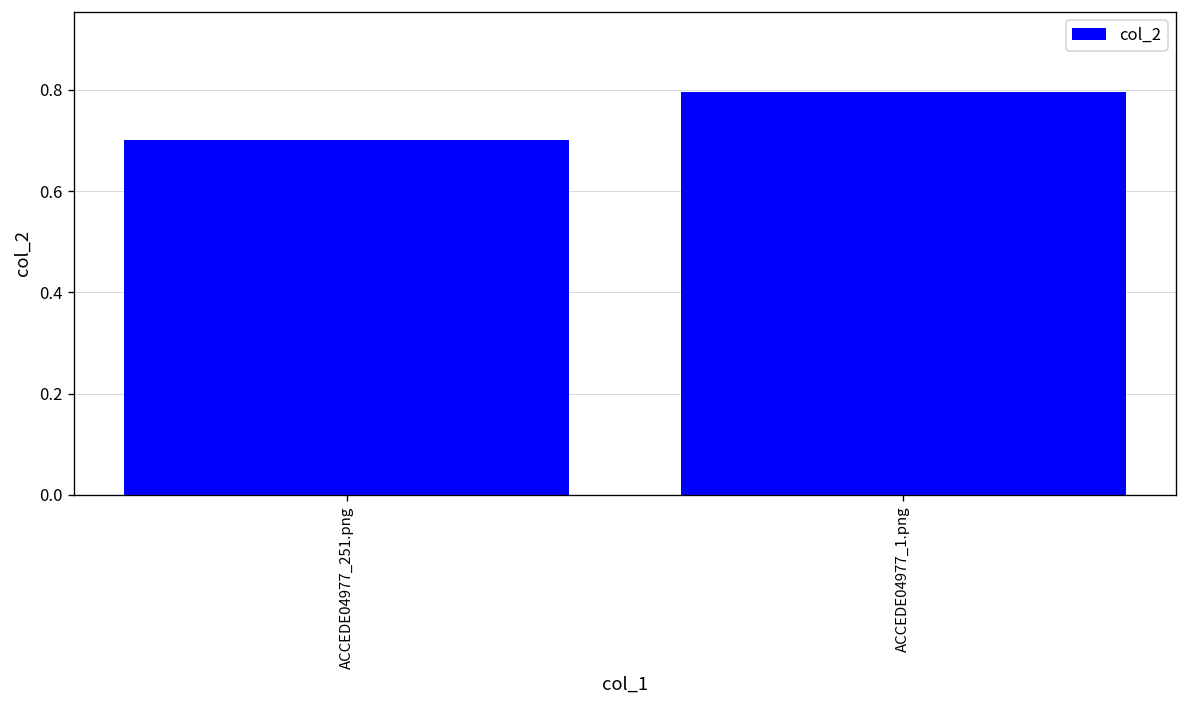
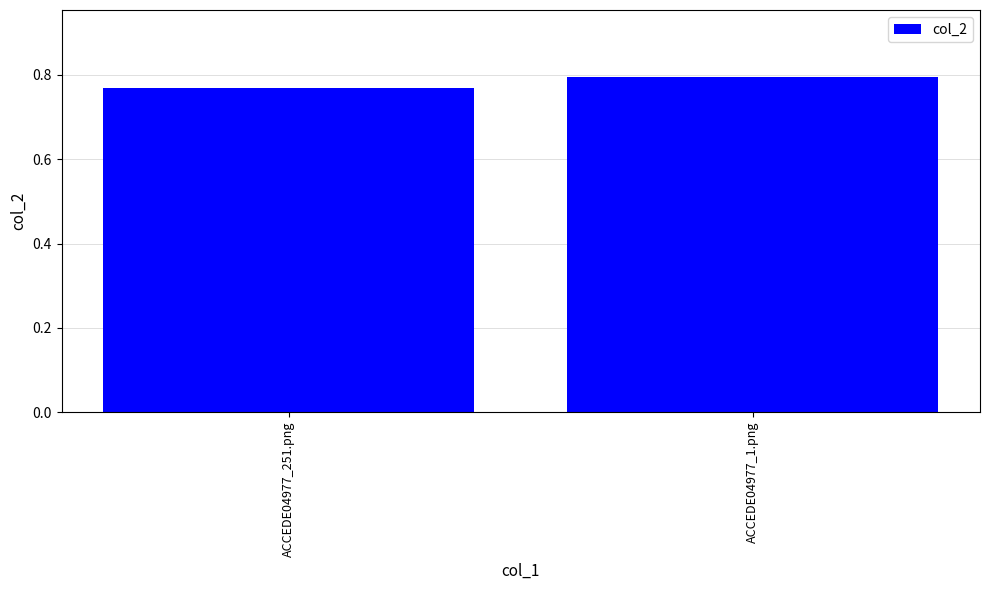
ACCEDE04977_251.png: 0.70 -> 0.77
